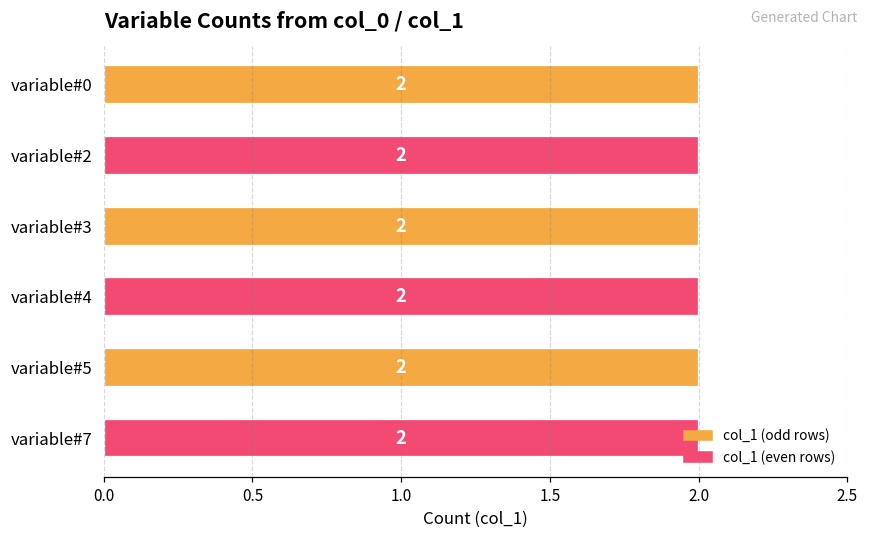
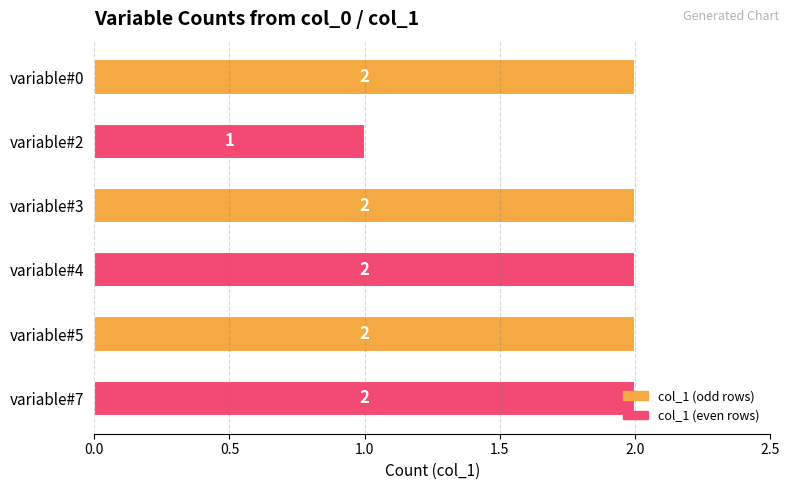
variable#2: 2 -> 1
